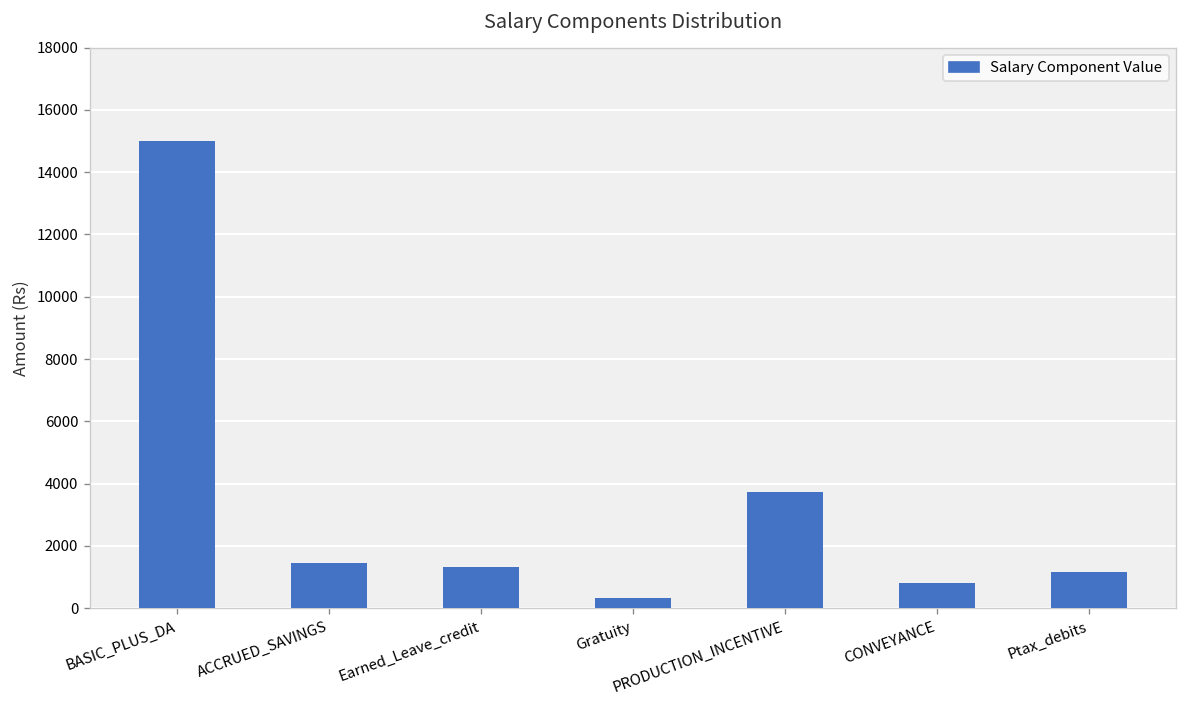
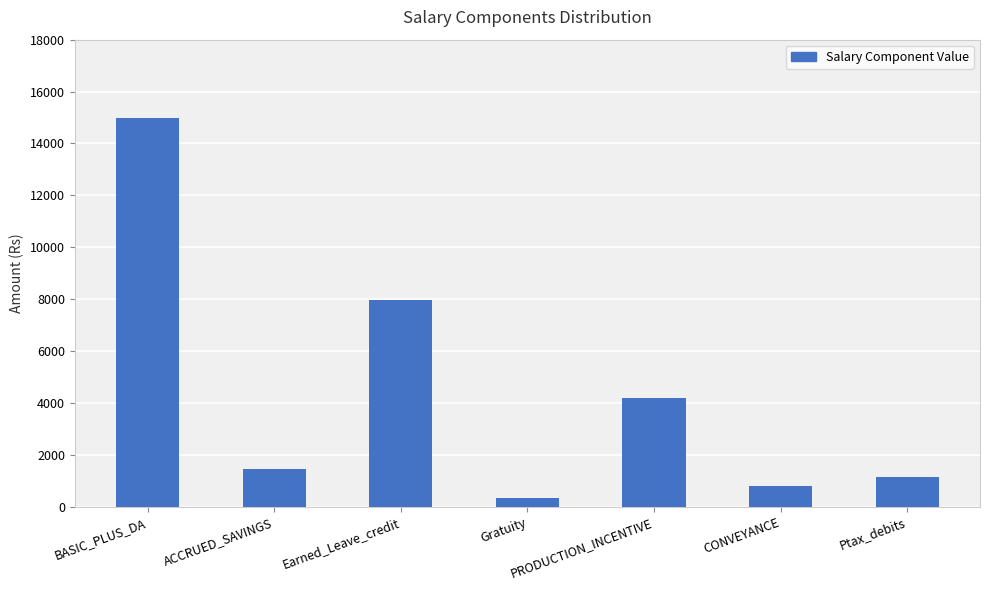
Earned_Leave_credit: 1300 -> 8000
PRODUCTION_INCENTIVE: 3700 -> 4200
